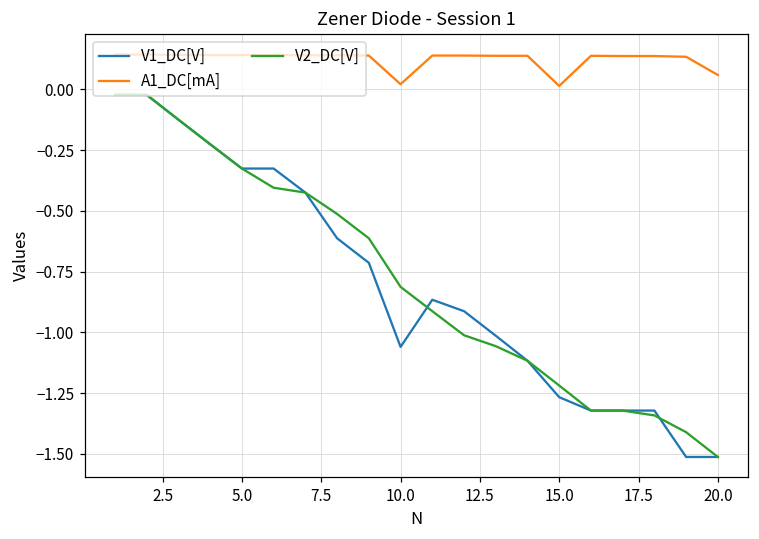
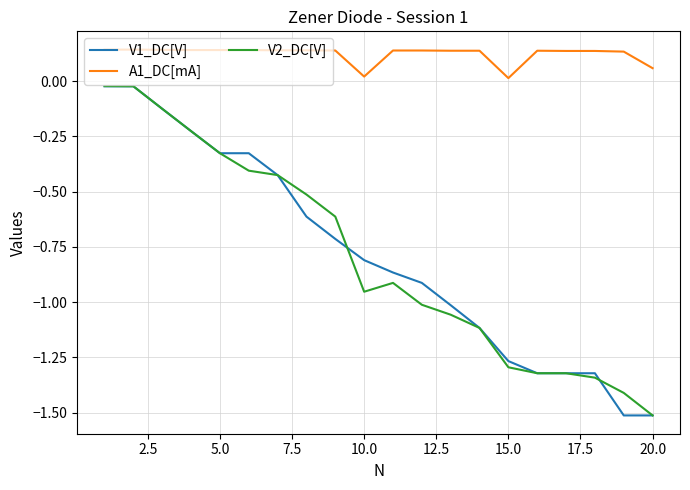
V1_DC[V], 10.0: -1.06 -> -0.81
V2_DC[V], 10.0: -0.81 -> -0.95
V2_DC[V], 15.0: -1.22 -> -1.30
